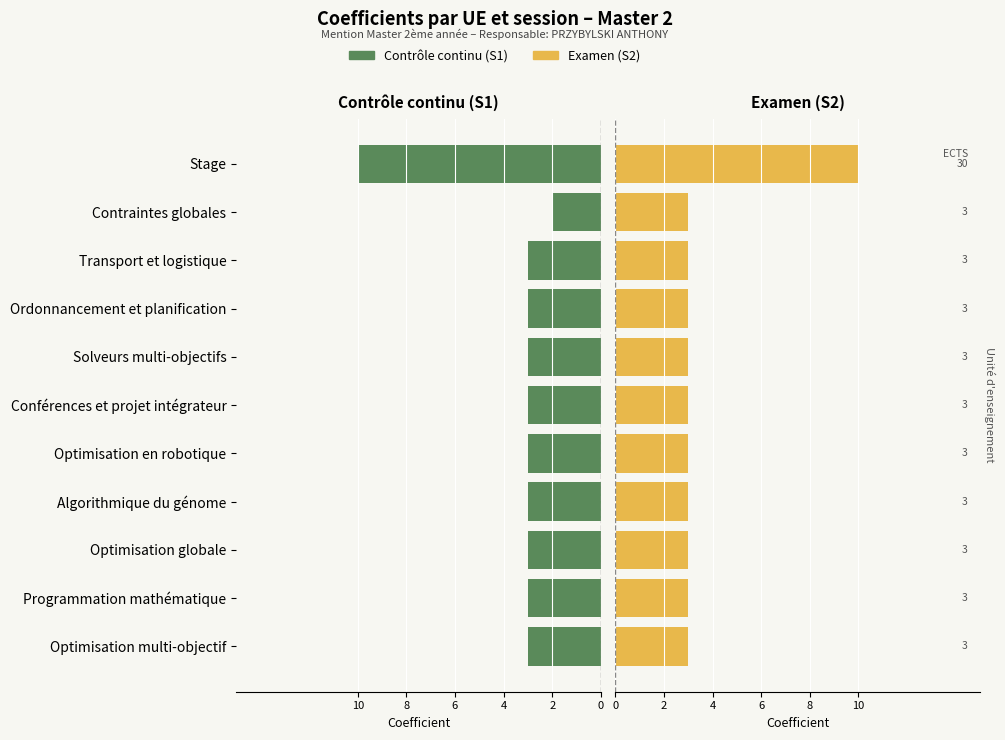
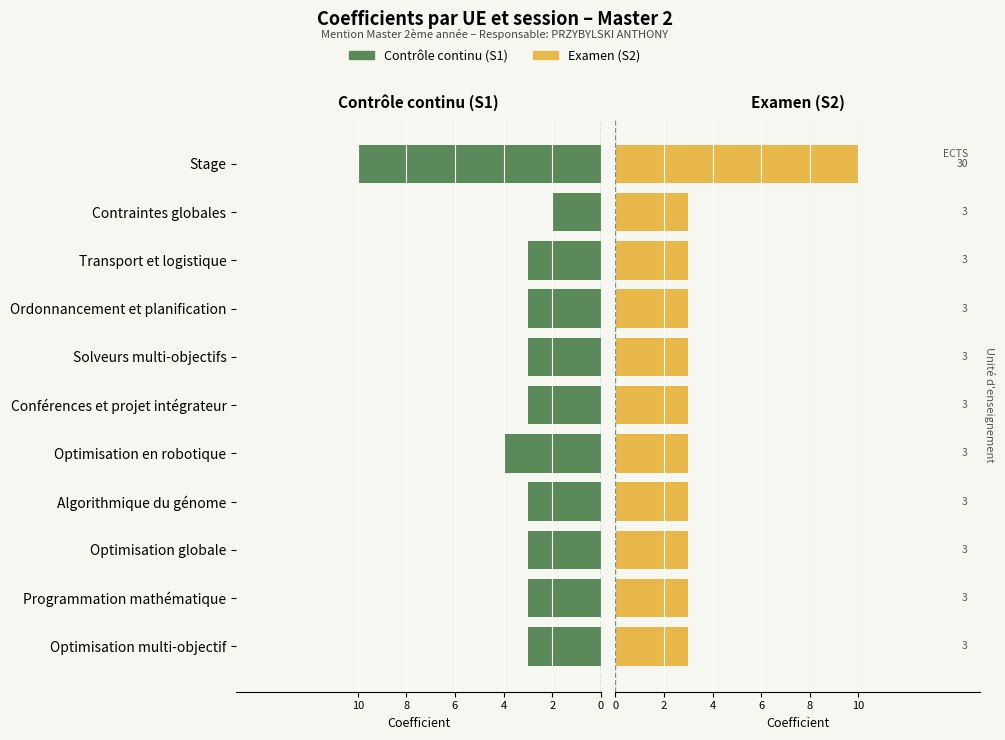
Contrôle continu (S1), Optimisation en robotique: 3 -> 4
